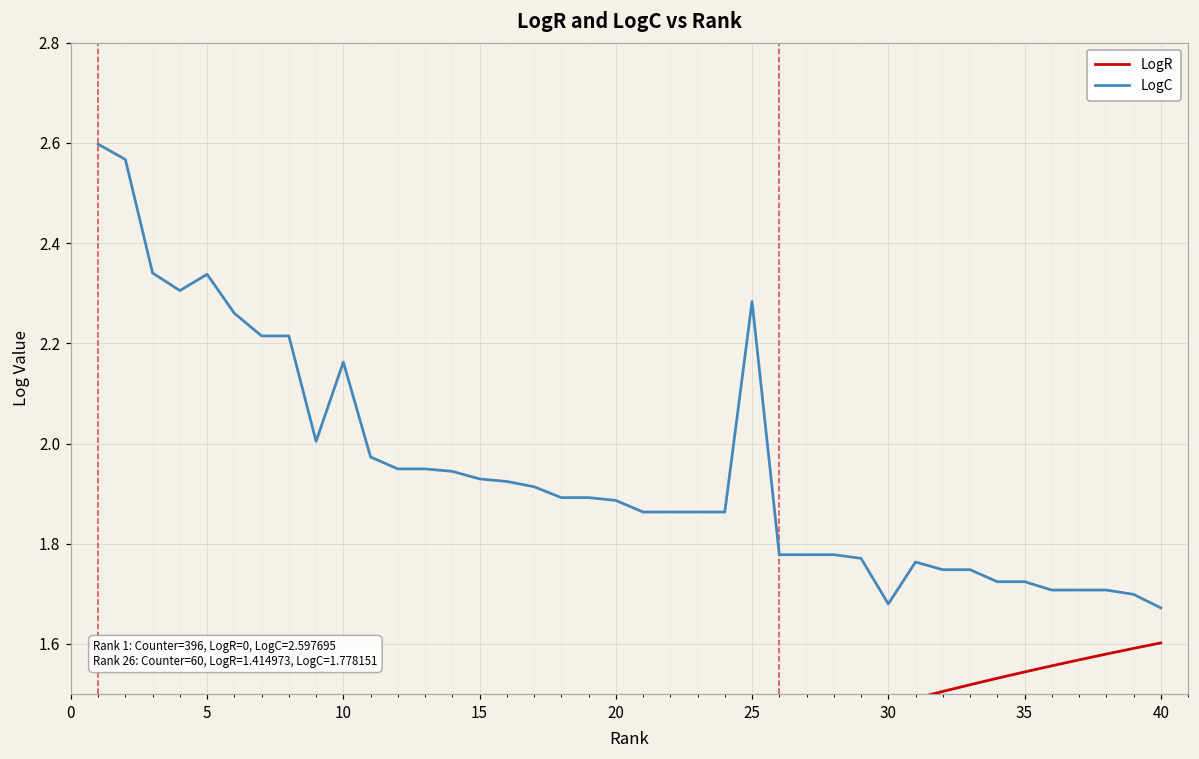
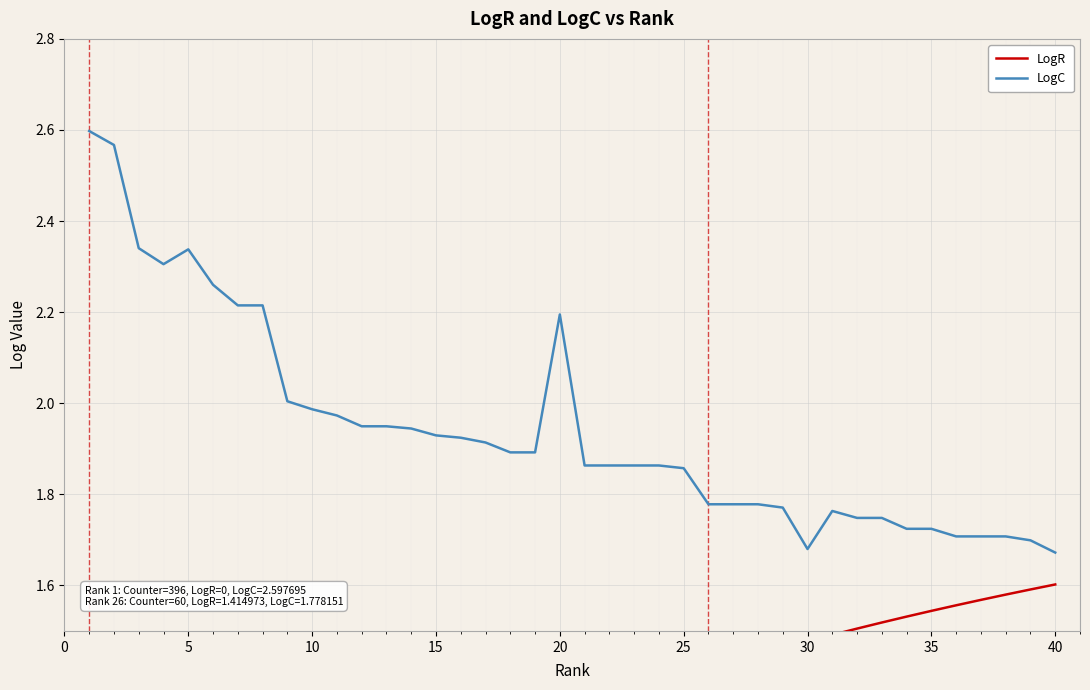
LogC, 10: 2.16 -> 1.99
LogC, 20: 1.89 -> 2.19
LogC, 25: 2.28 -> 1.86
